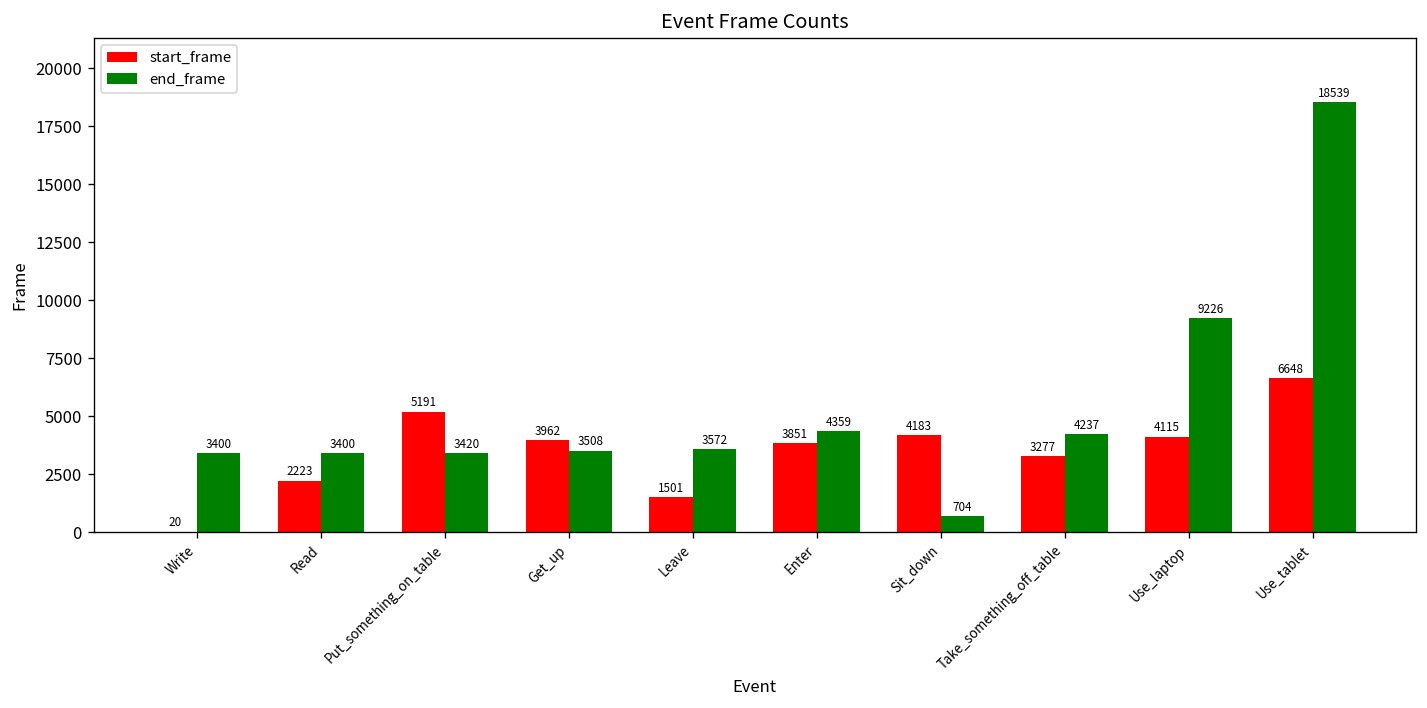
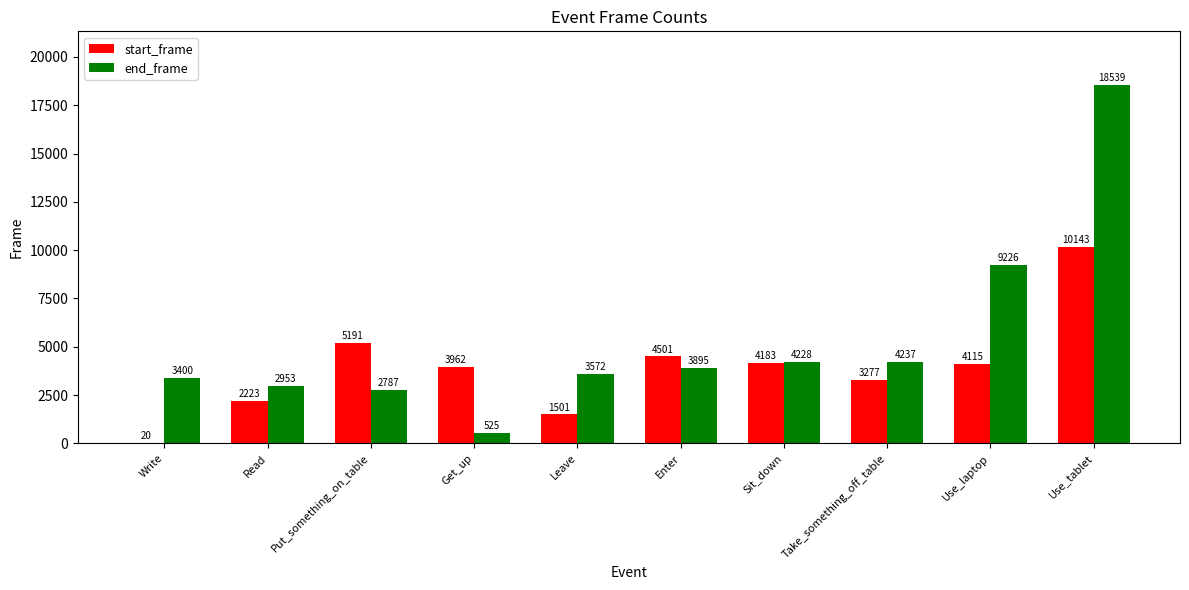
end_frame, Read: 3400 -> 2953
end_frame, Put_something_on_table: 3420 -> 2787
end_frame, Get_up: 3508 -> 525
start_frame, Enter: 3851 -> 4501
end_frame, Enter: 4359 -> 3895
end_frame, Sit_down: 704 -> 4228
start_frame, Use_tablet: 6648 -> 10143
